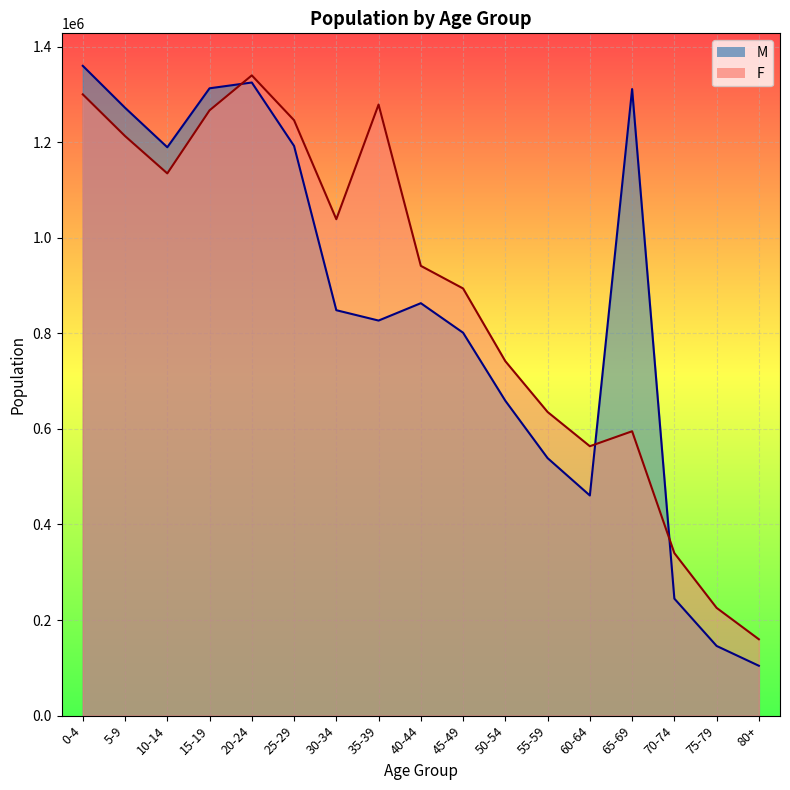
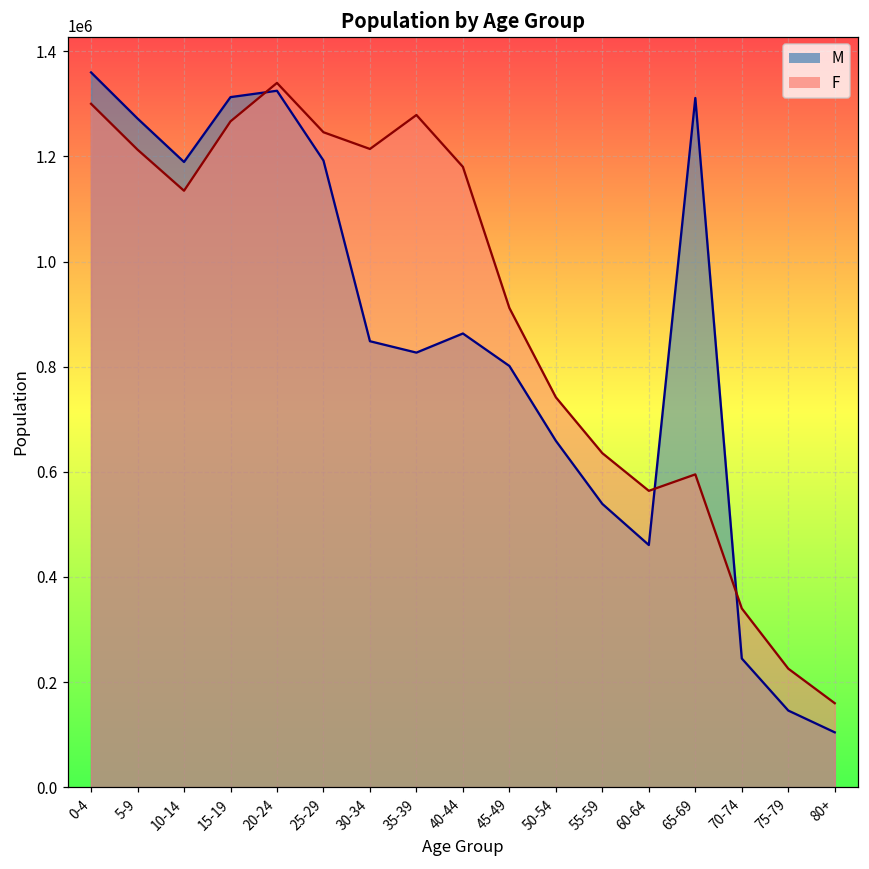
F, 30-34: 1040000 -> 1210000
F, 40-44: 940000 -> 1180000
F, 45-49: 890000 -> 910000
